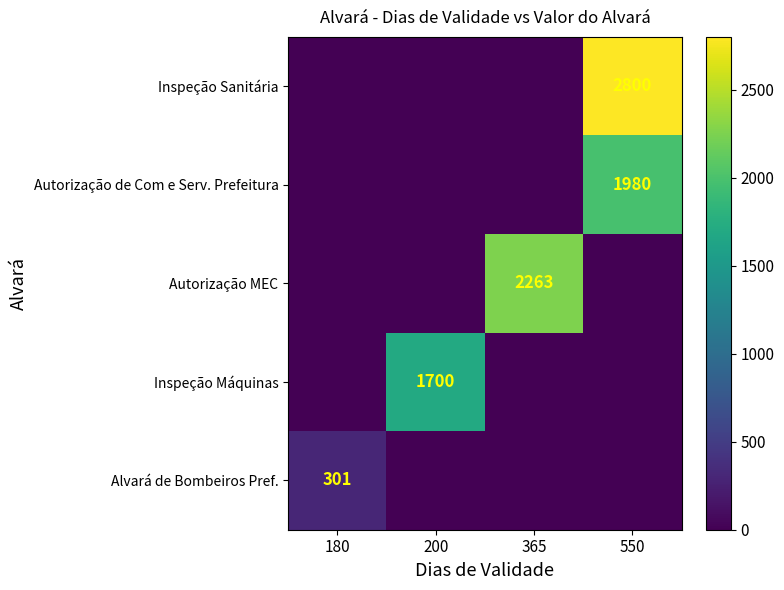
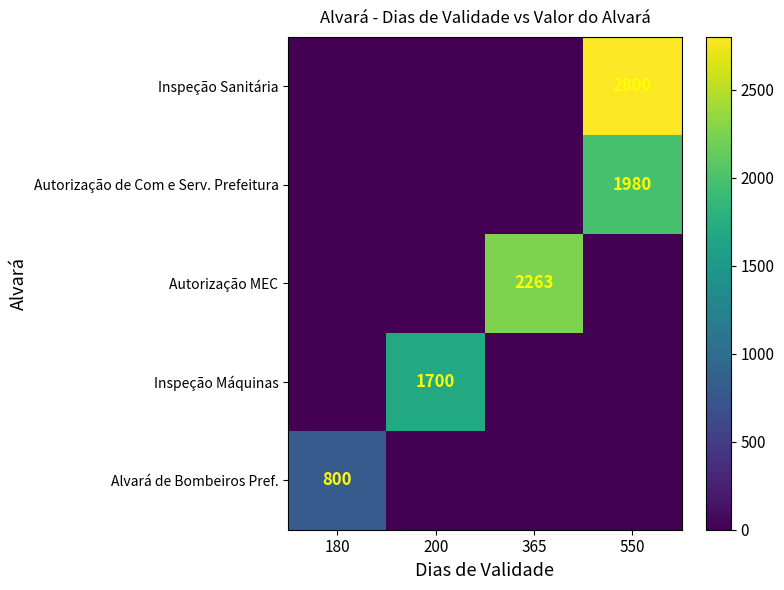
Alvará de Bombeiros Pref., 180: 301 -> 800
